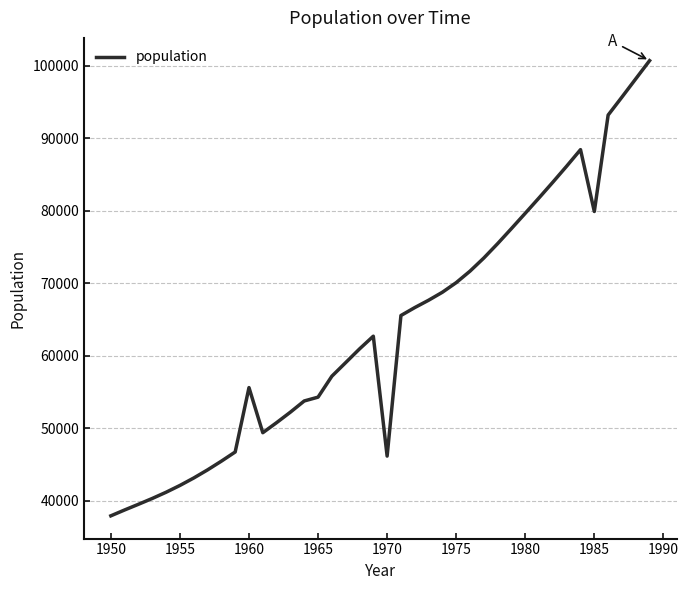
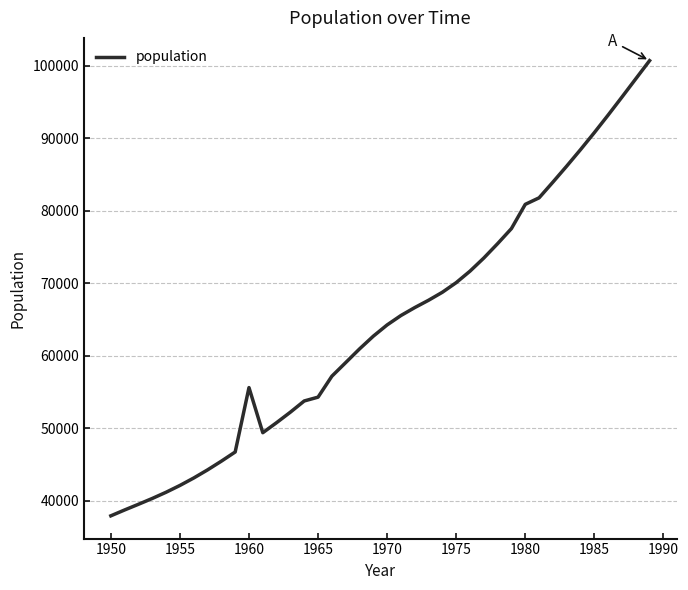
1970: 46000 -> 64000
1980: 80000 -> 81000
1985: 80000 -> 91000
